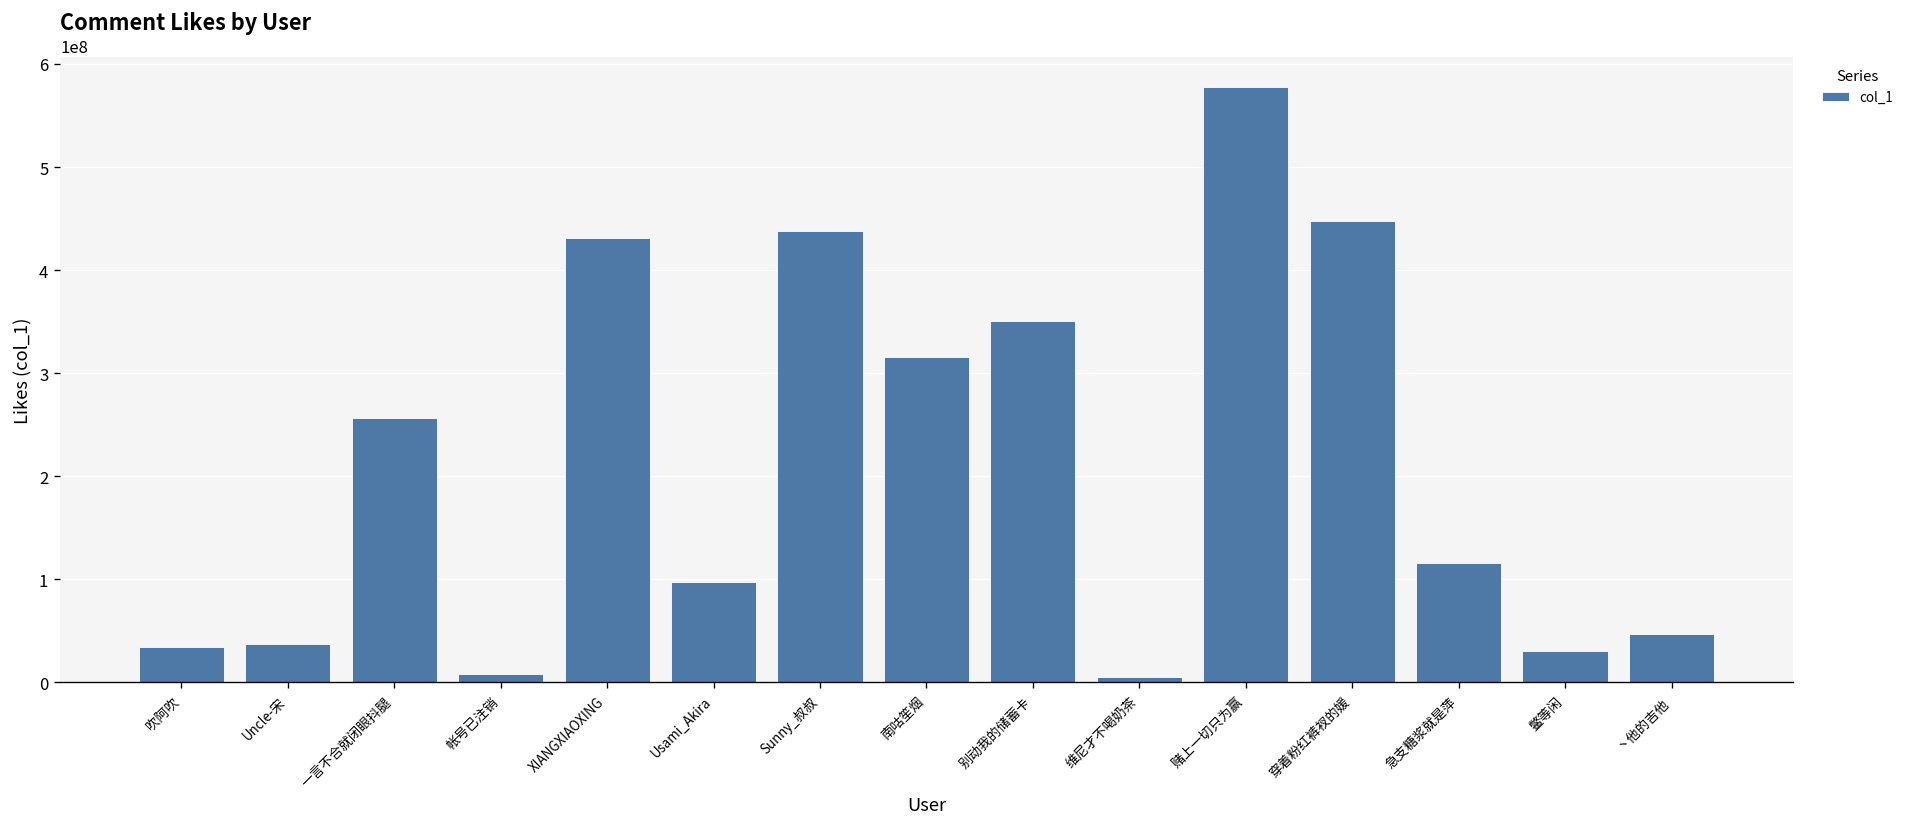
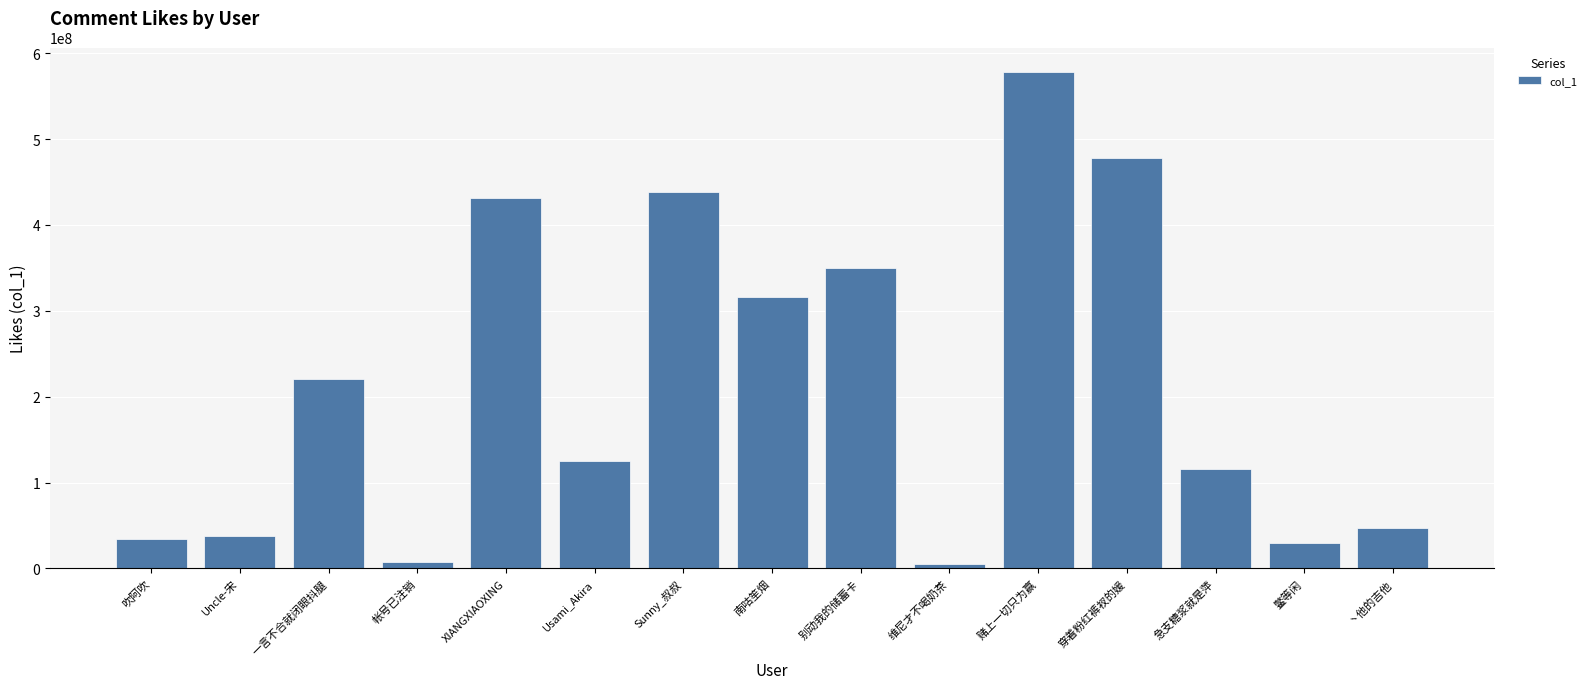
一言不合就闭眼抖腿: 260000000 -> 220000000
Usami_Akira: 100000000 -> 120000000
穿着粉红裤衩的媛: 450000000 -> 480000000
